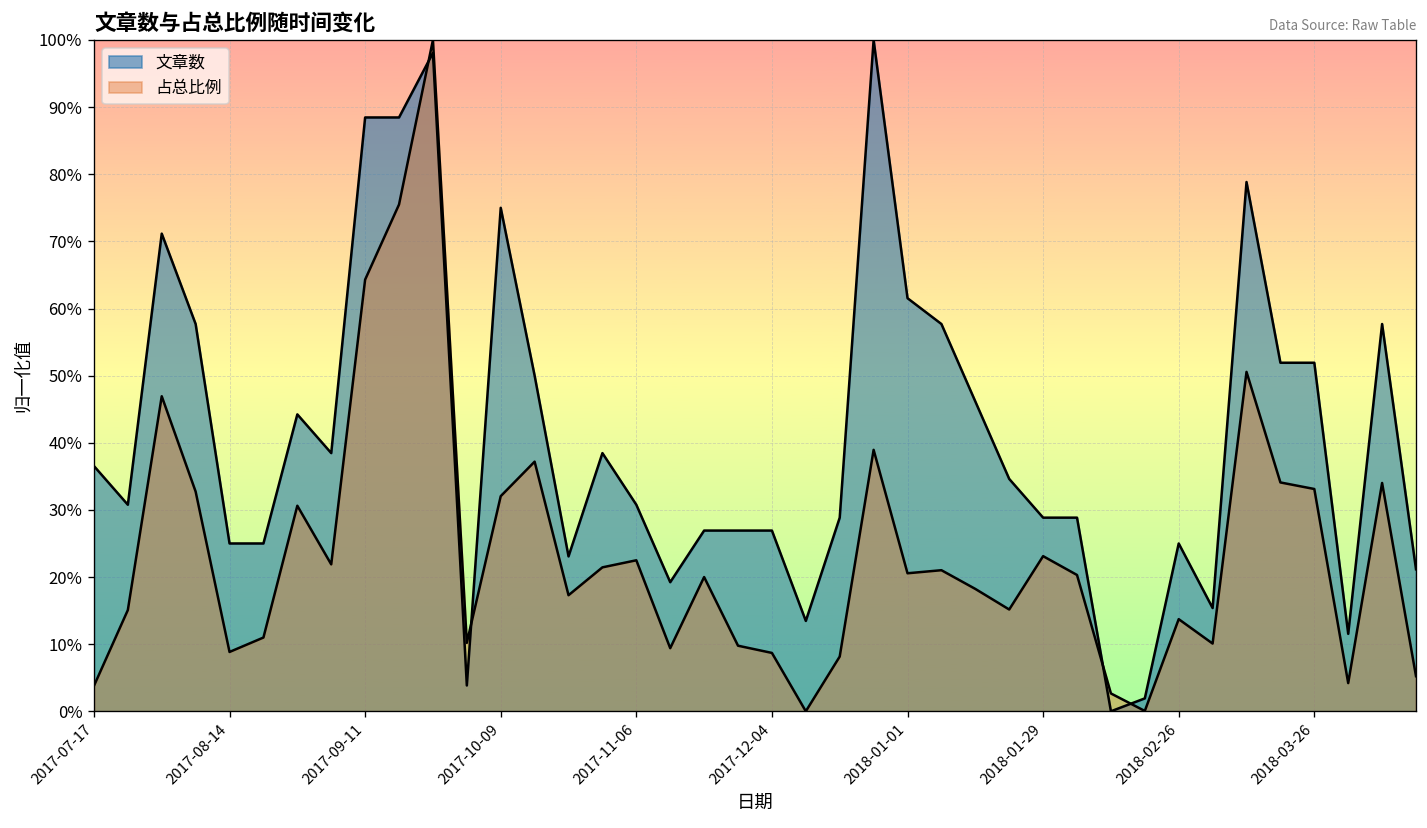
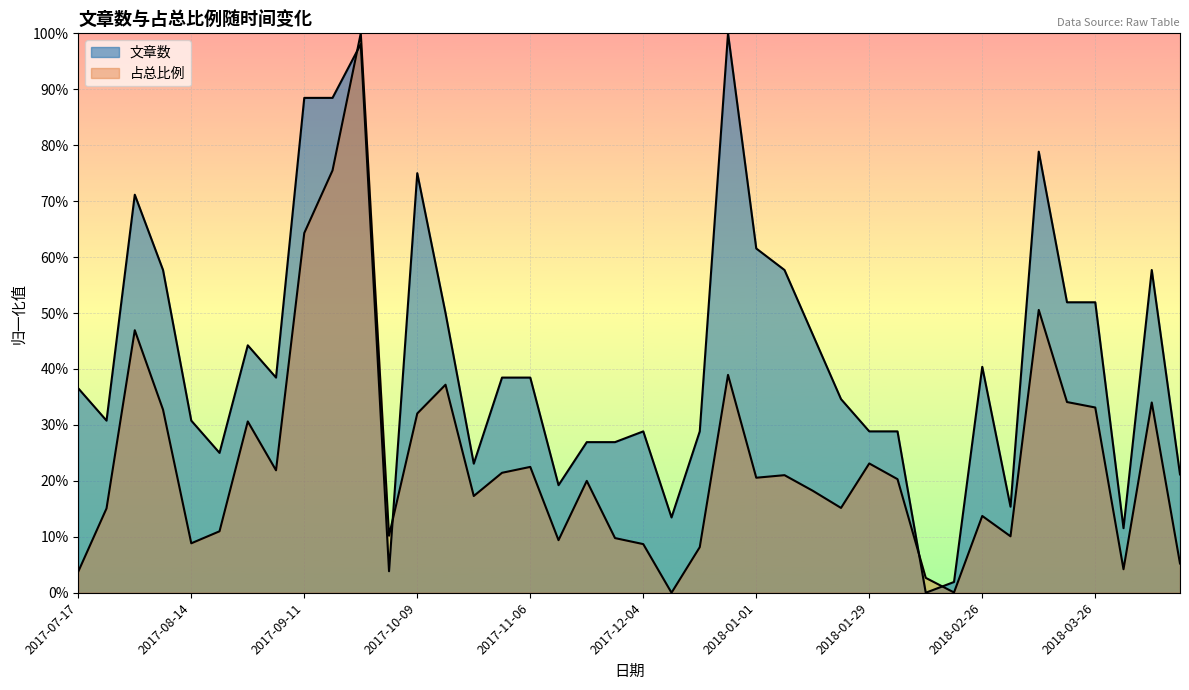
文章数, 2017-08-14: 25% -> 31%
文章数, 2017-11-06: 31% -> 38%
文章数, 2017-12-04: 27% -> 29%
文章数, 2018-02-26: 25% -> 40%
